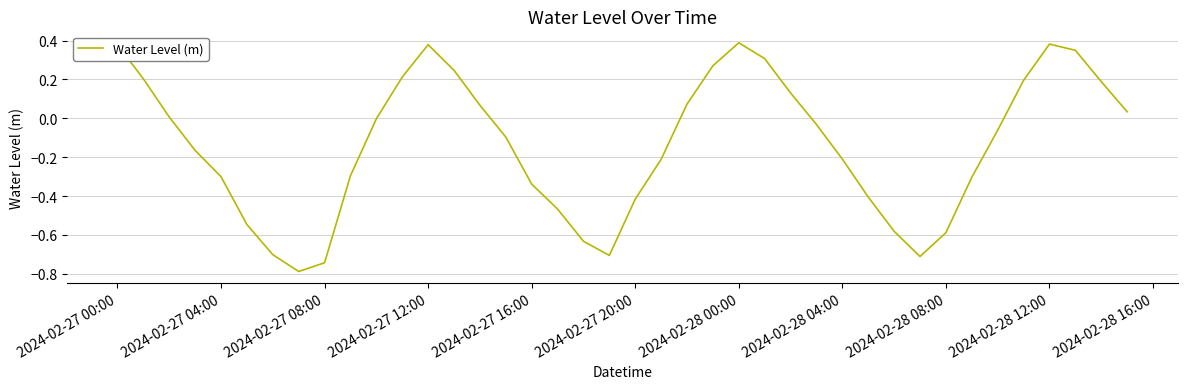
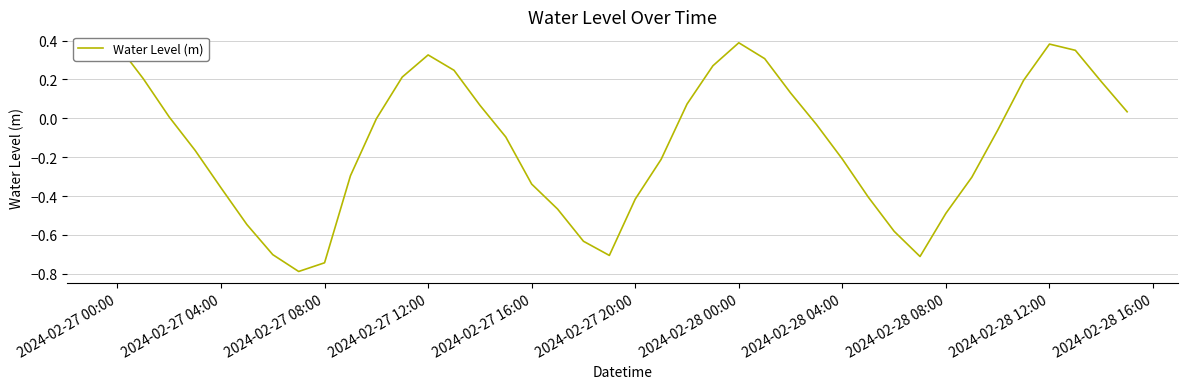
2024-02-27 04:00: -0.30 -> -0.36
2024-02-27 12:00: 0.38 -> 0.33
2024-02-28 08:00: -0.59 -> -0.49
